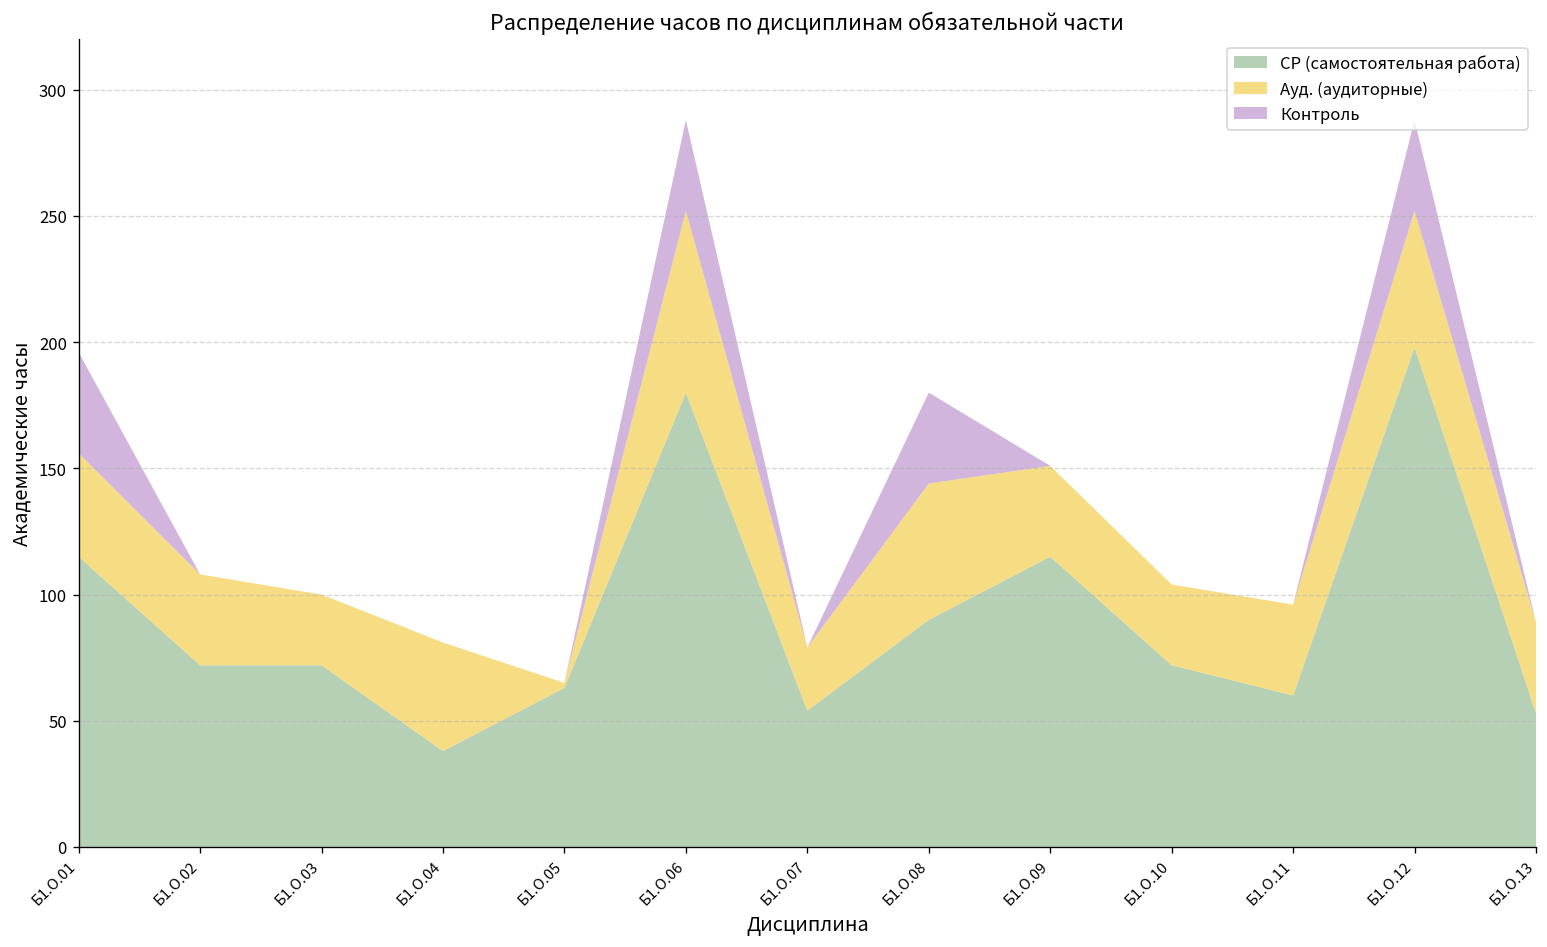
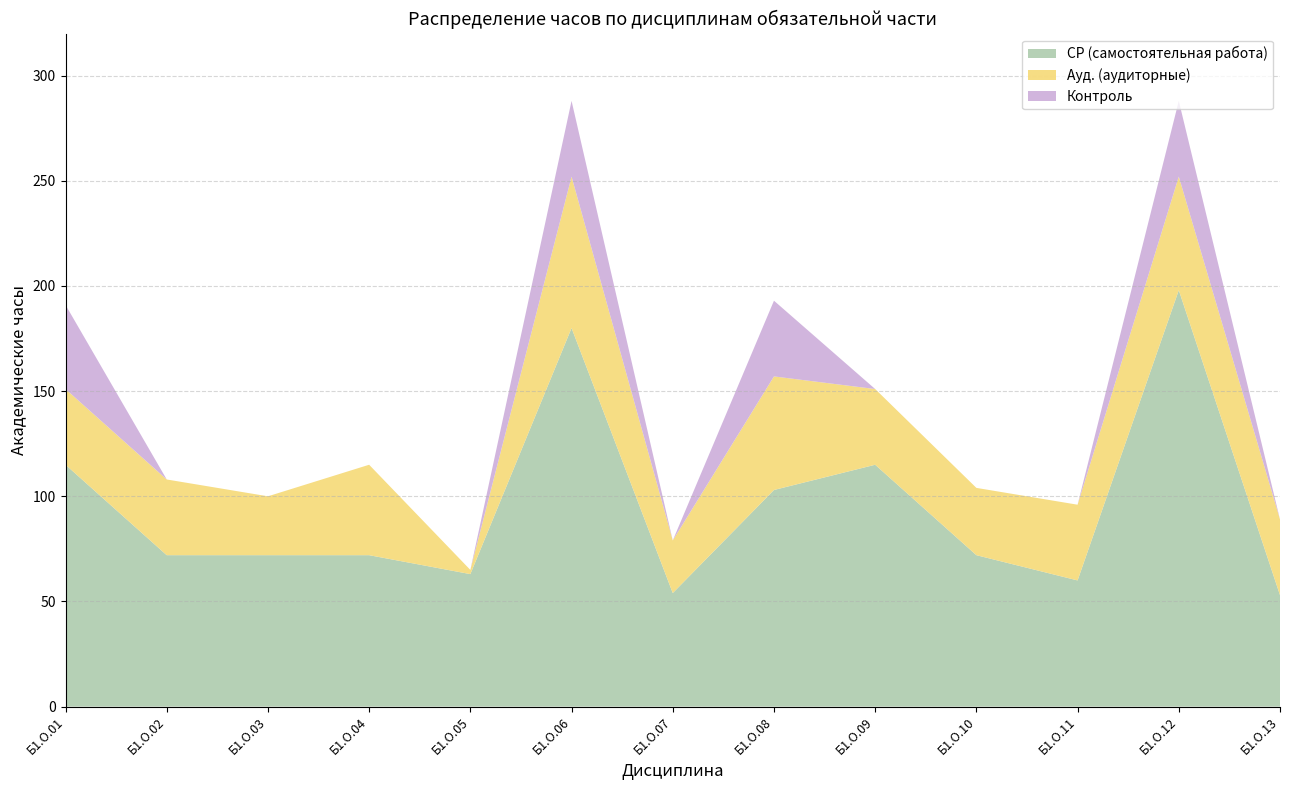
Ауд. (аудиторные), Б1.О.01: 41 -> 36
СР (самостоятельная работа), Б1.О.04: 38 -> 72
СР (самостоятельная работа), Б1.О.08: 90 -> 103
